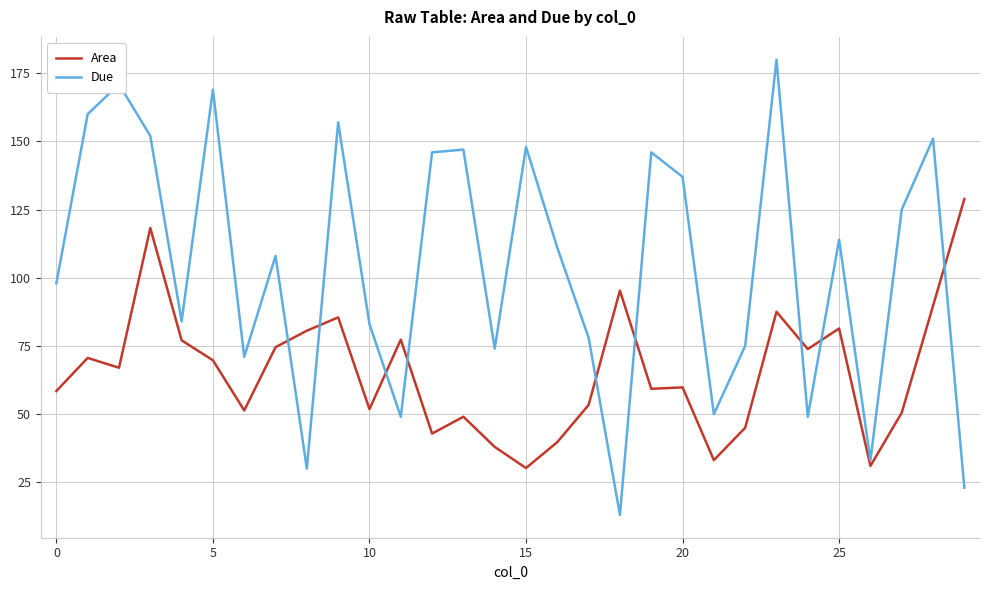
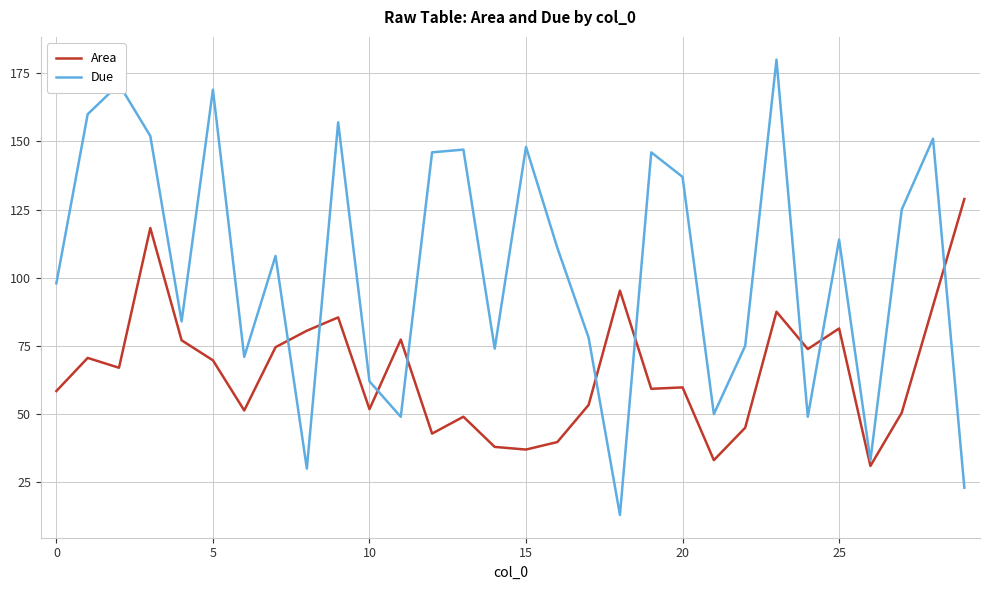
Due, 10: 83 -> 62
Area, 15: 30 -> 37
